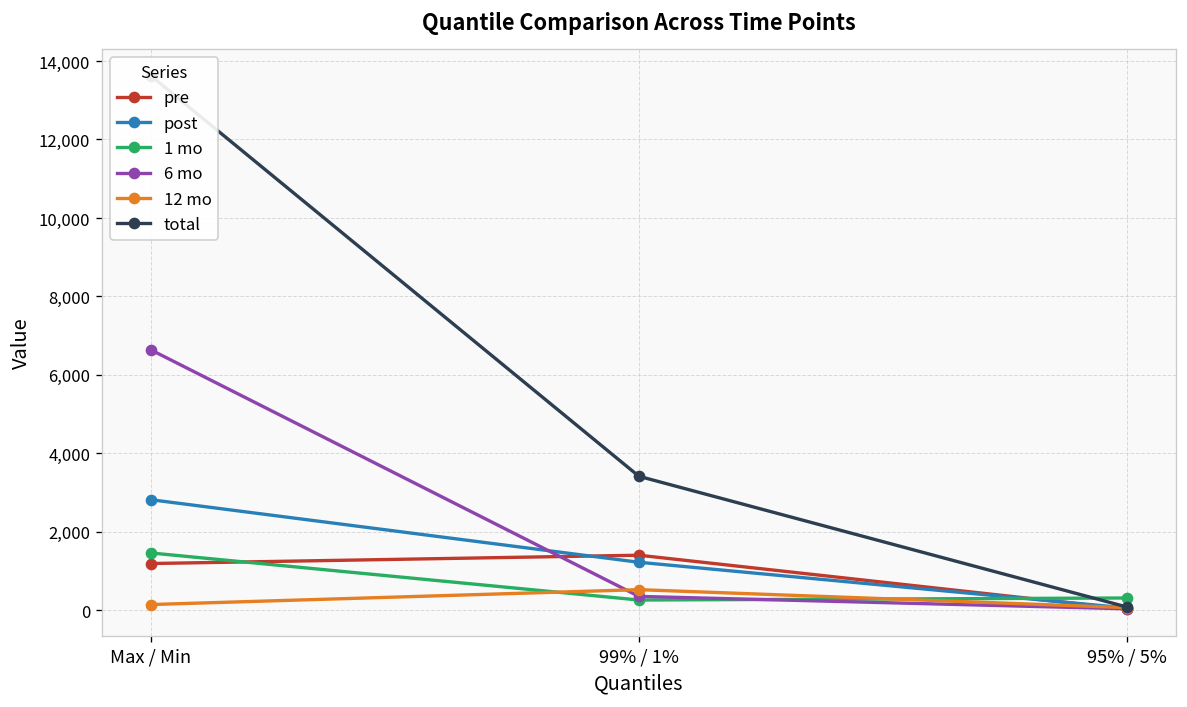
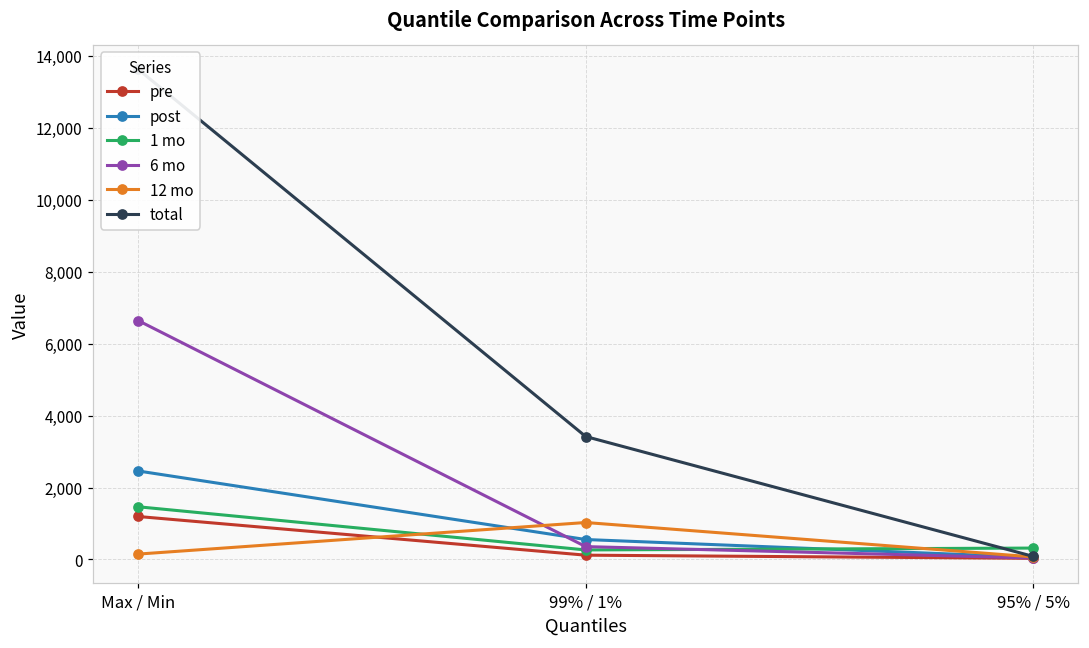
post, Max / Min: 2,800 -> 2,500
pre, 99% / 1%: 1,400 -> 100
post, 99% / 1%: 1,200 -> 600
12 mo, 99% / 1%: 500 -> 1,000
